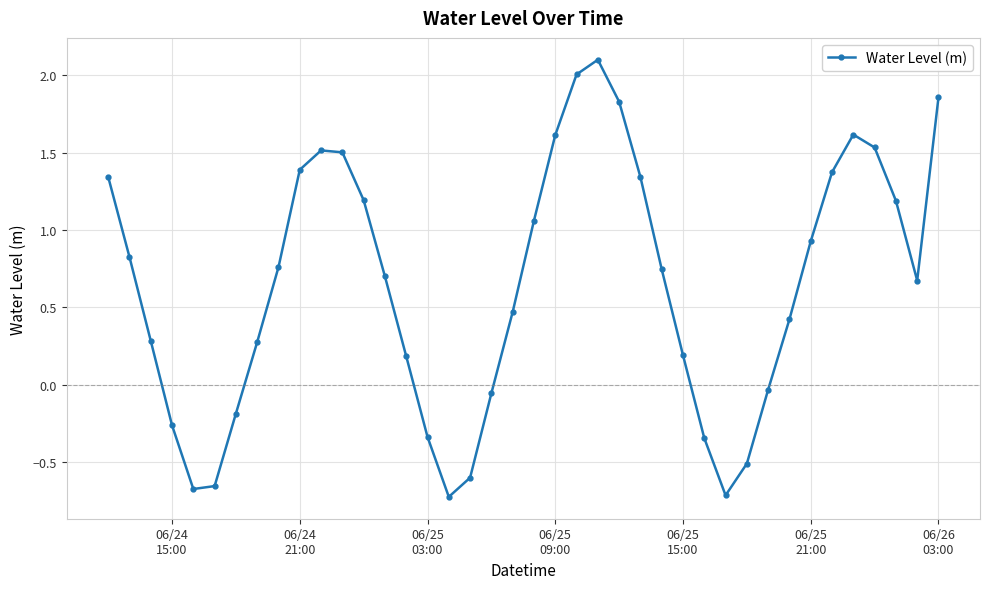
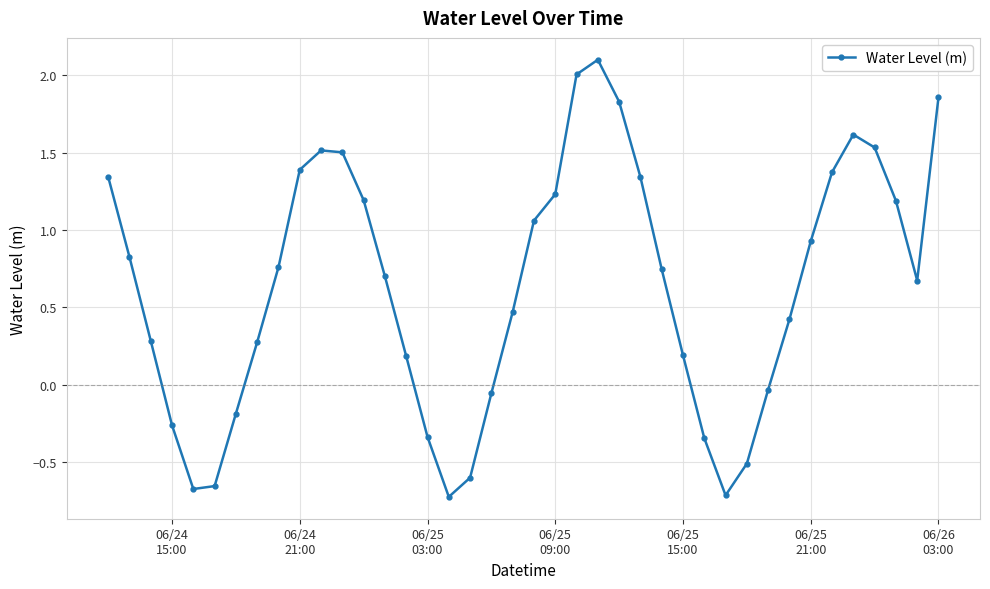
06/25 09:00: 1.61 -> 1.23
